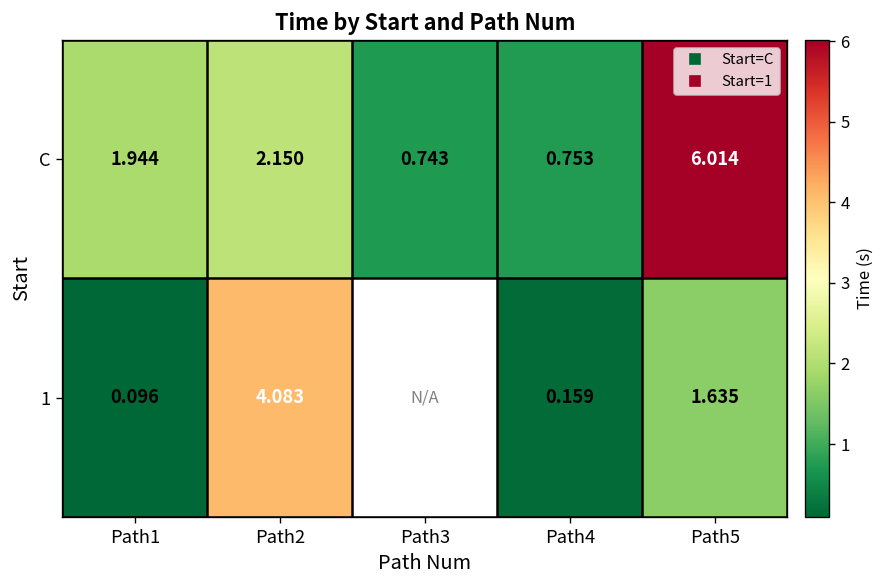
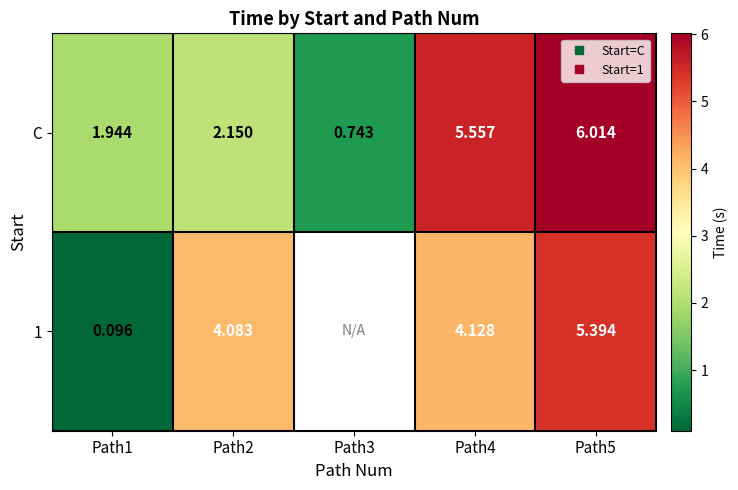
C, Path4: 0.753 -> 5.557
1, Path4: 0.159 -> 4.128
1, Path5: 1.635 -> 5.394
